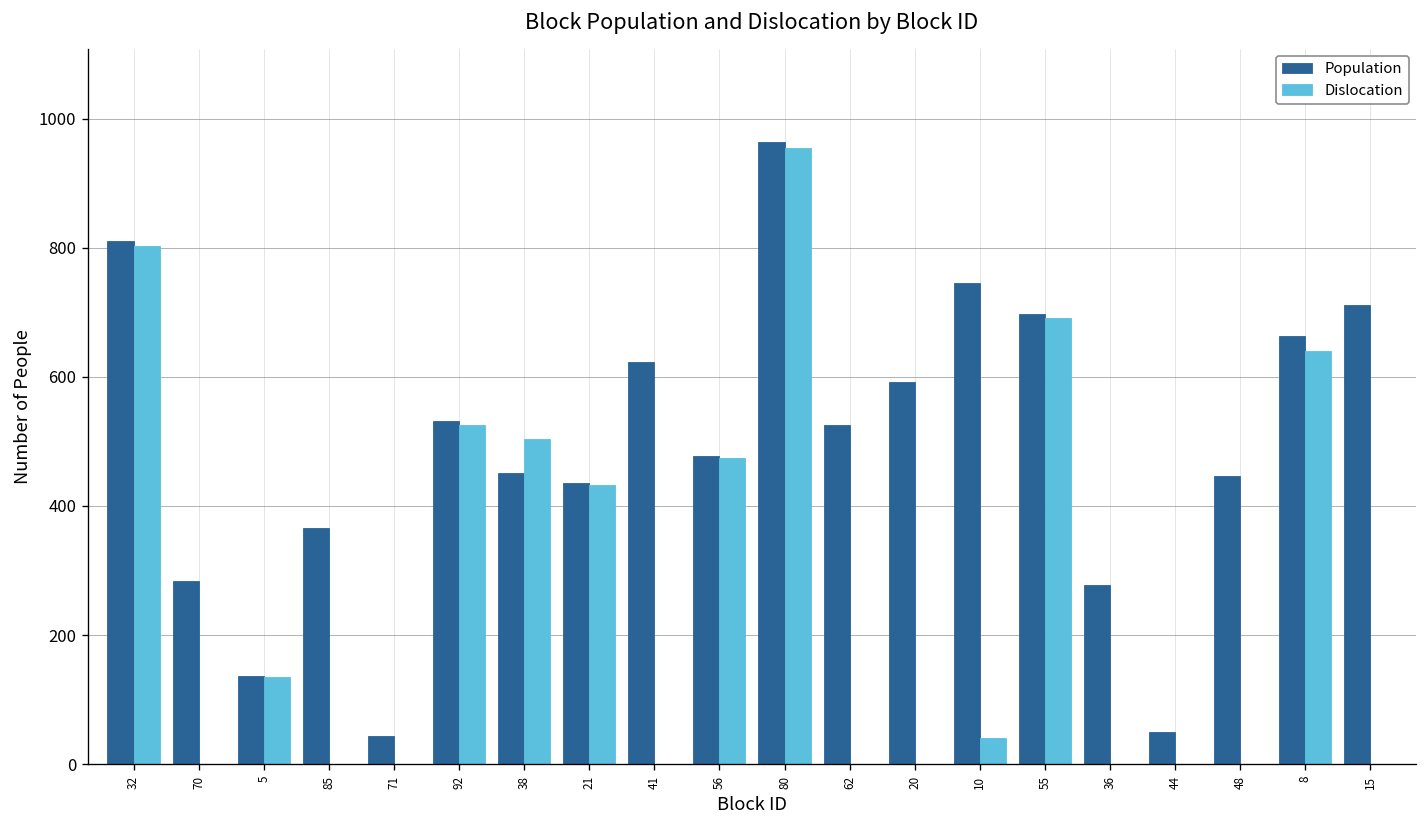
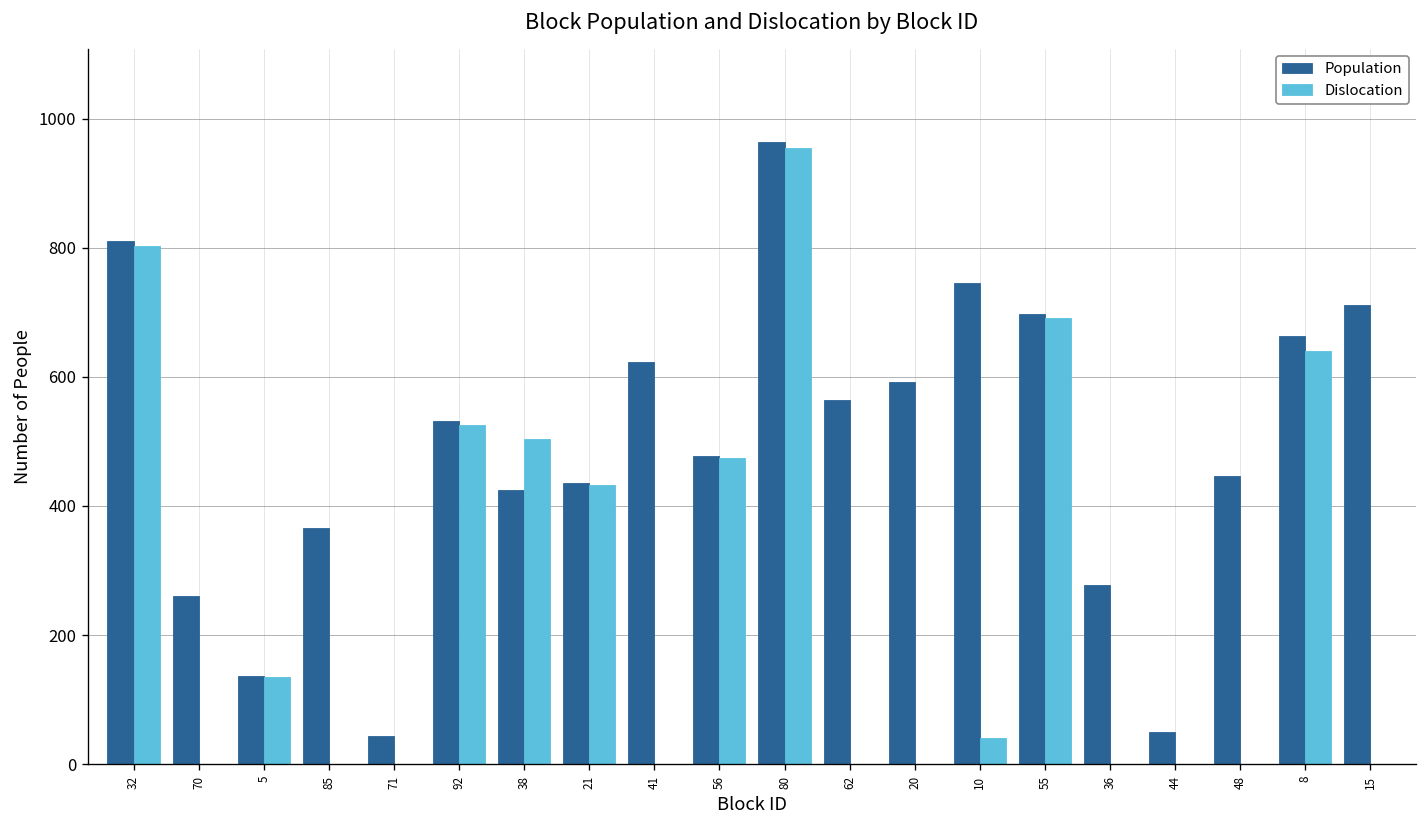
Population, 70: 280 -> 260
Population, 38: 450 -> 430
Population, 62: 530 -> 560
